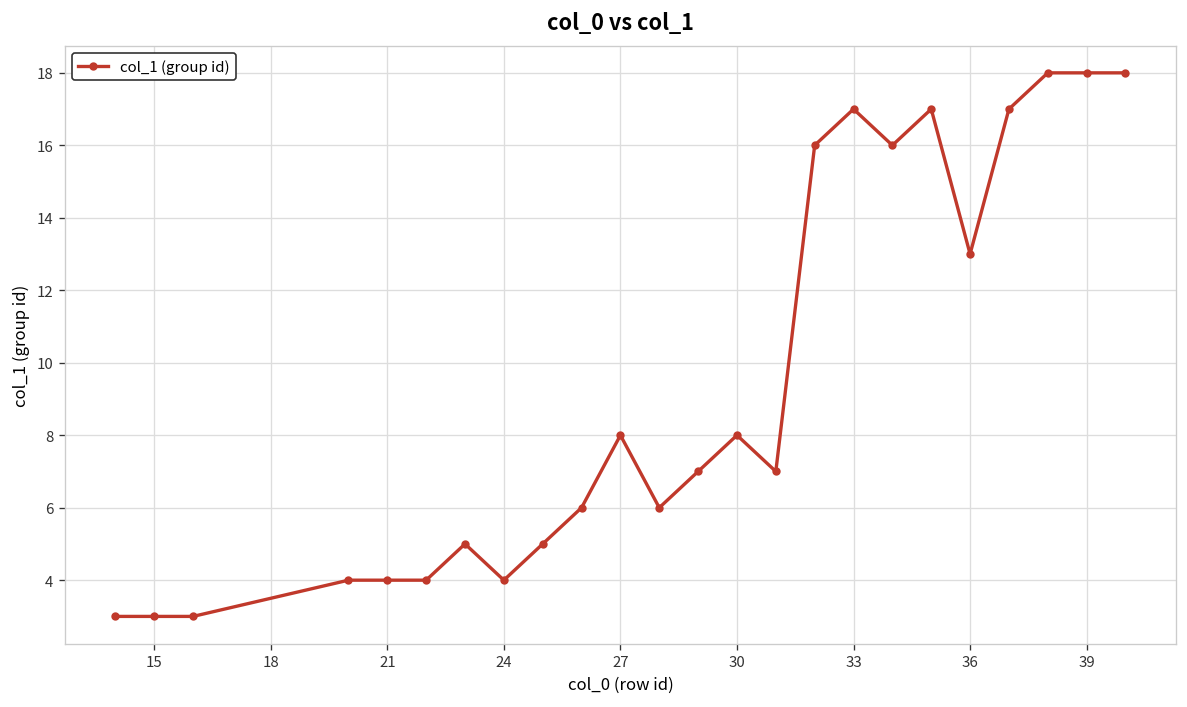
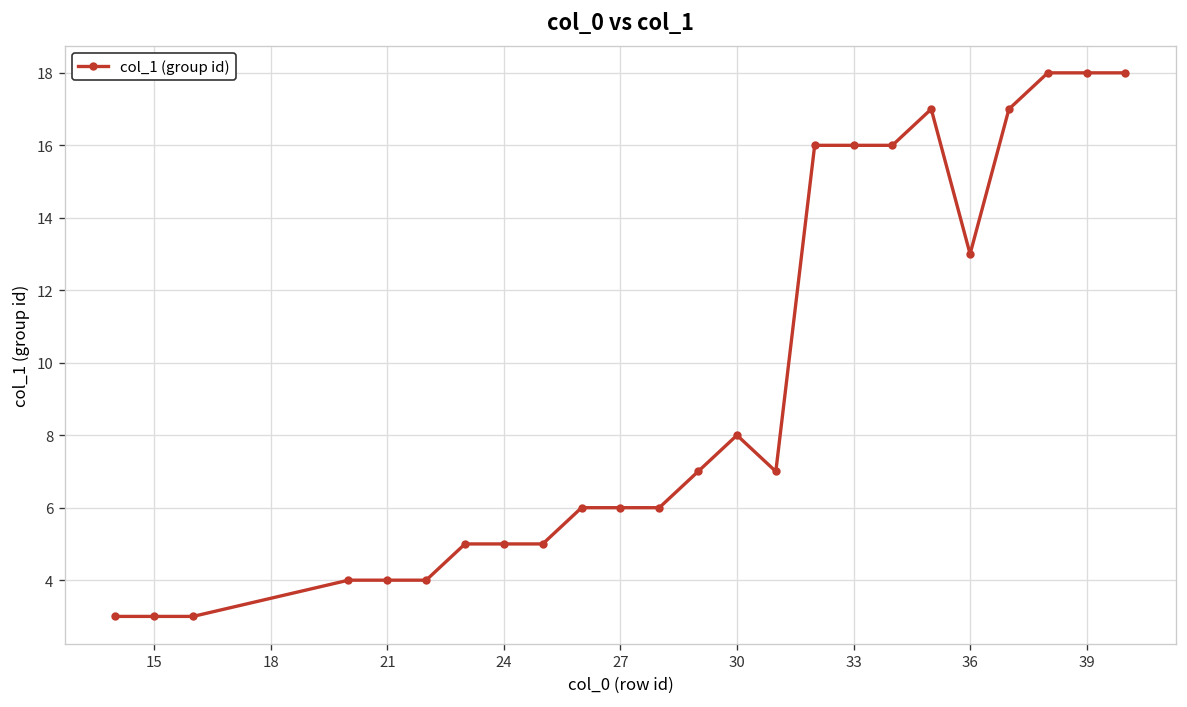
24: 4 -> 5
27: 8 -> 6
33: 17 -> 16
